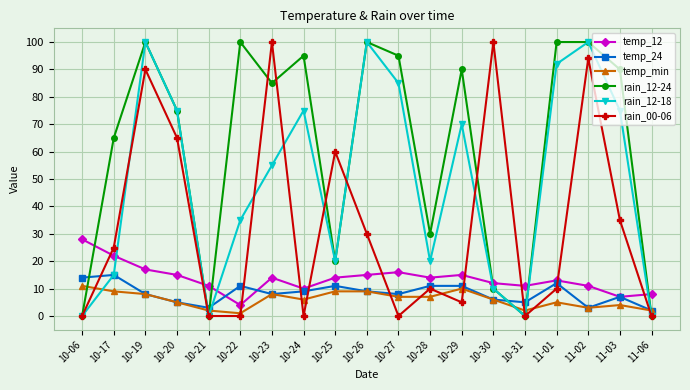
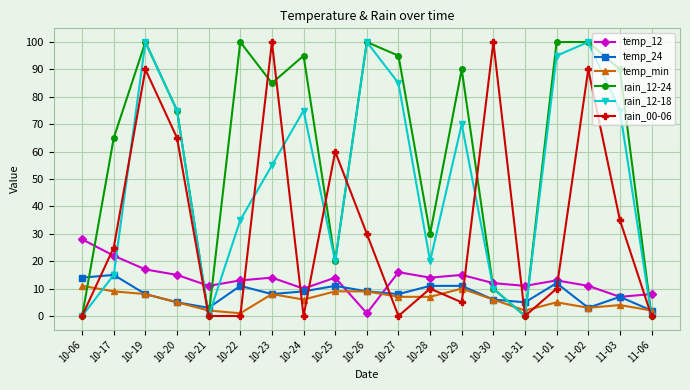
temp_12, 10-22: 4 -> 13
temp_12, 10-26: 15 -> 1
rain_12-18, 11-01: 92 -> 95
rain_00-06, 11-02: 94 -> 90
